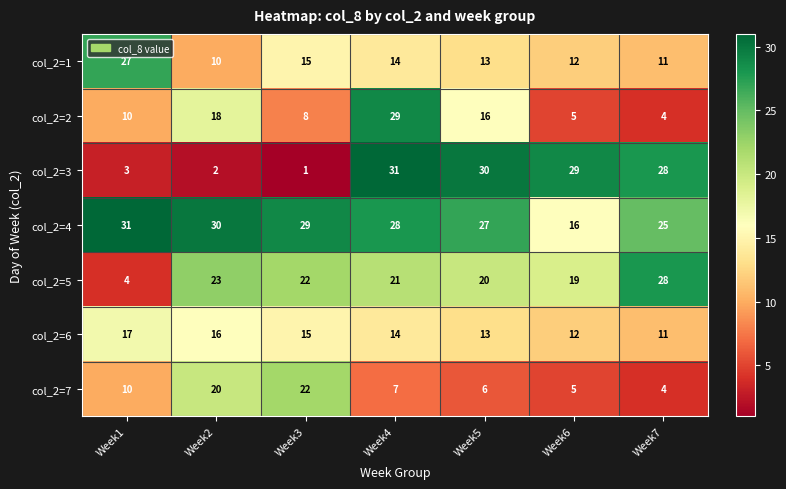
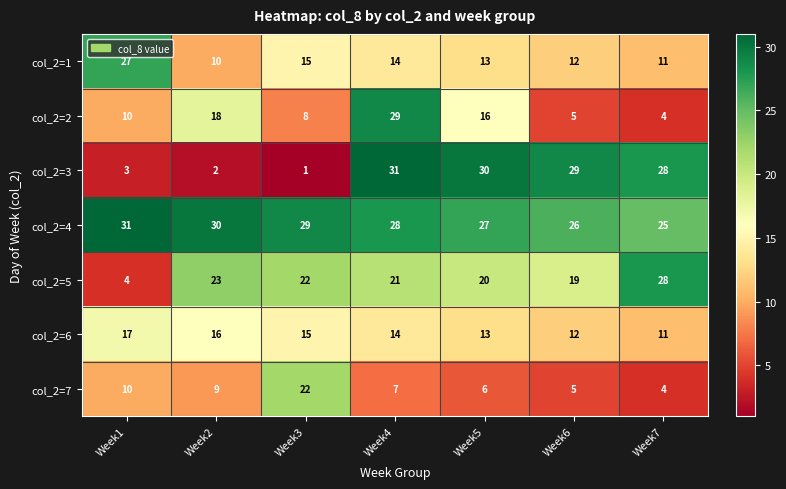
col_2=4, Week6: 16 -> 26
col_2=7, Week2: 20 -> 9
